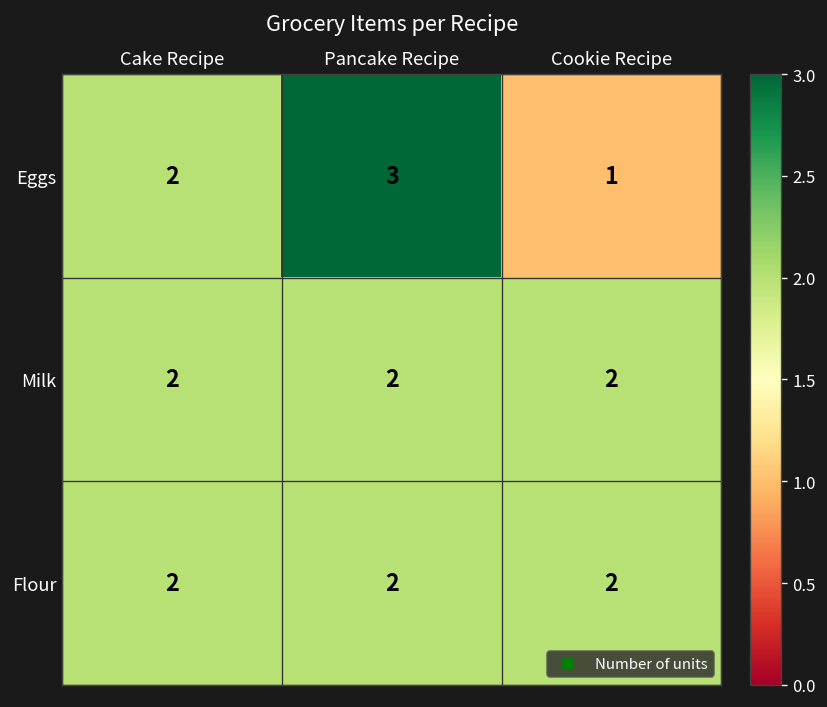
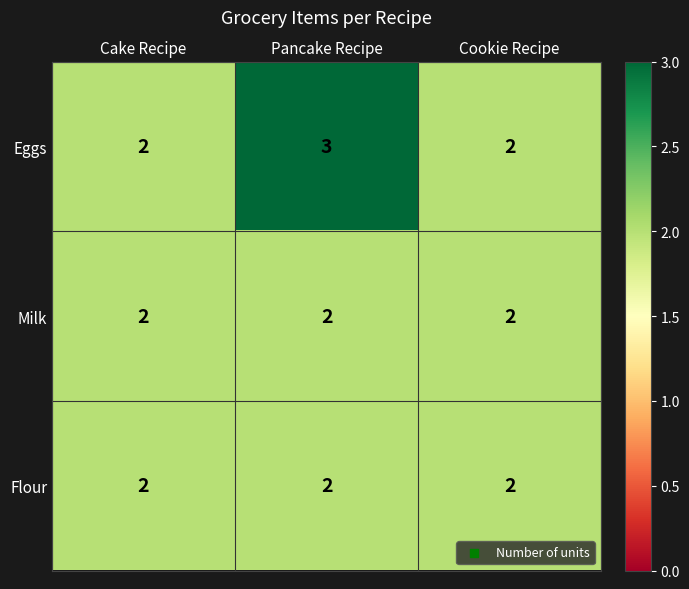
Eggs, Cookie Recipe: 1 -> 2
